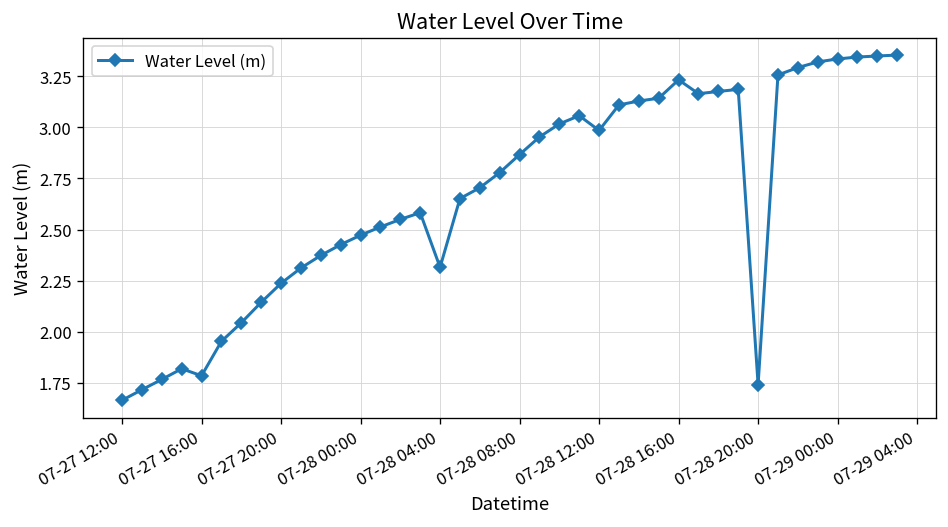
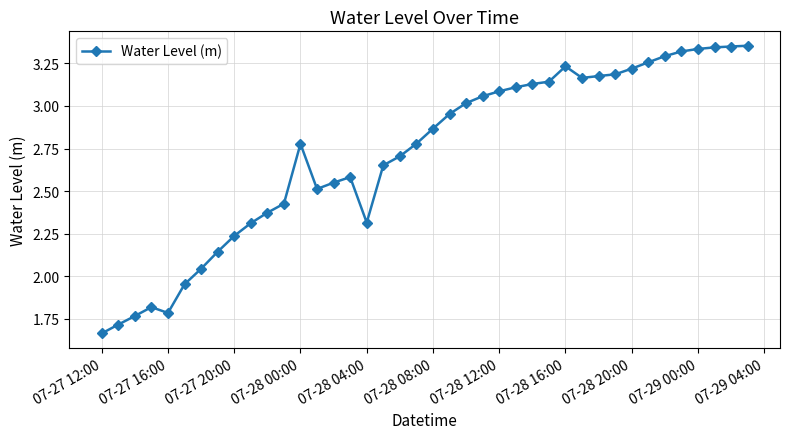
07-28 00:00: 2.47 -> 2.78
07-28 12:00: 2.98 -> 3.09
07-28 20:00: 1.74 -> 3.22
